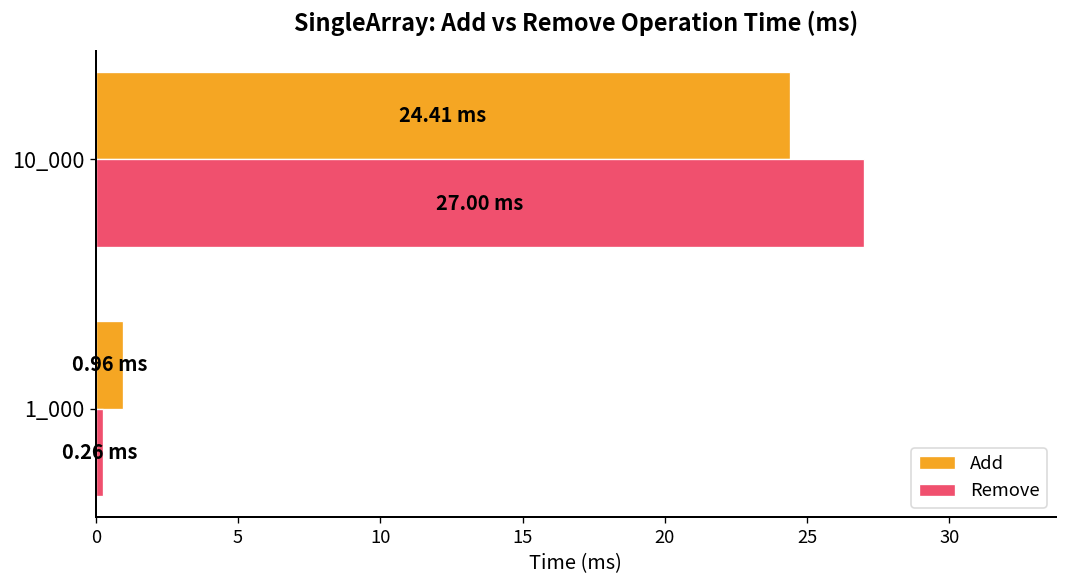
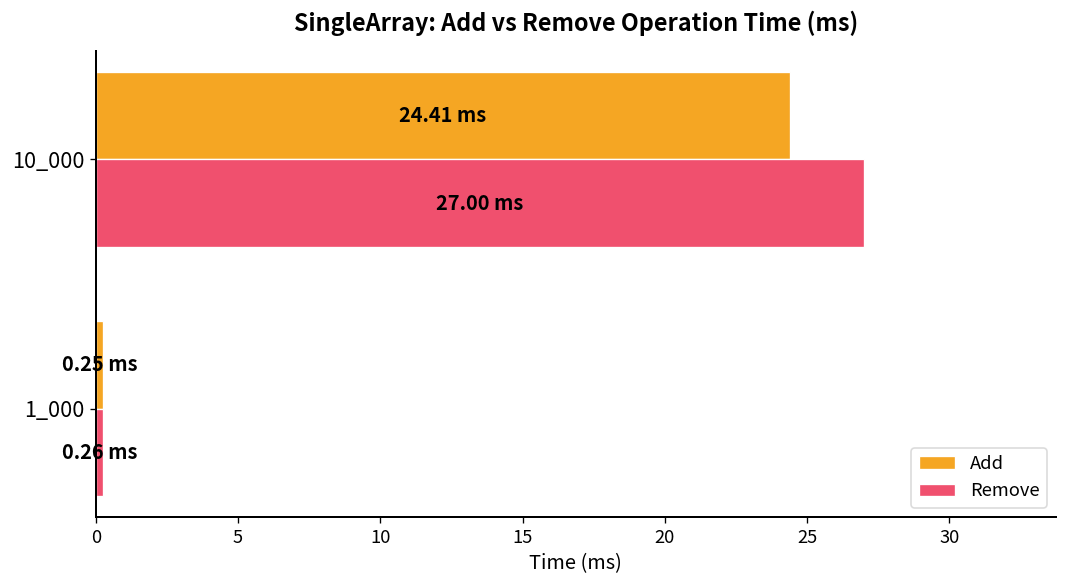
Add, 1_000: 0.96 -> 0.25
